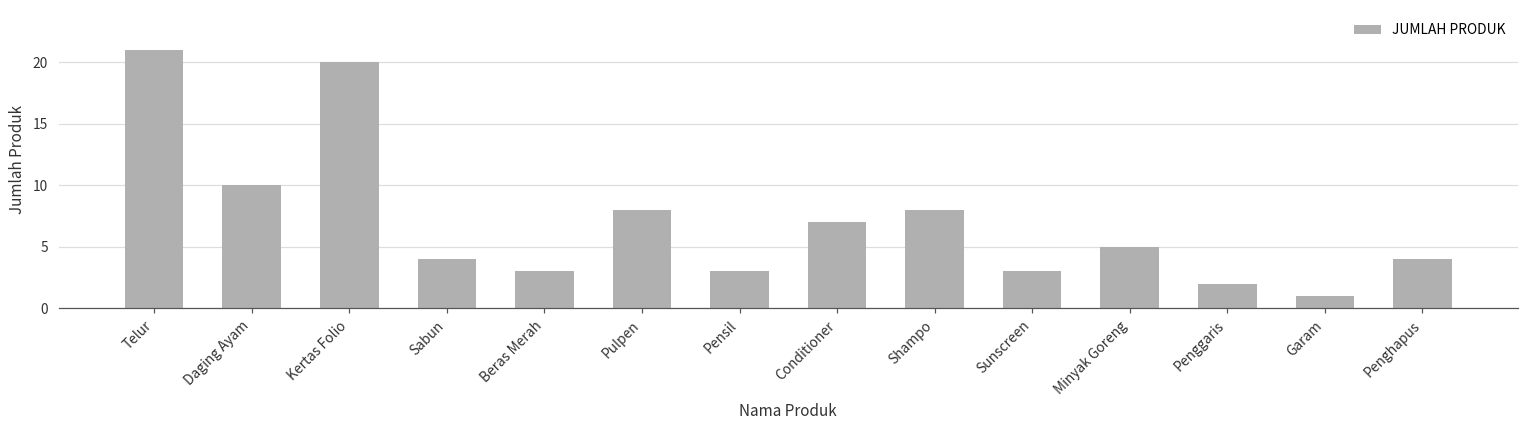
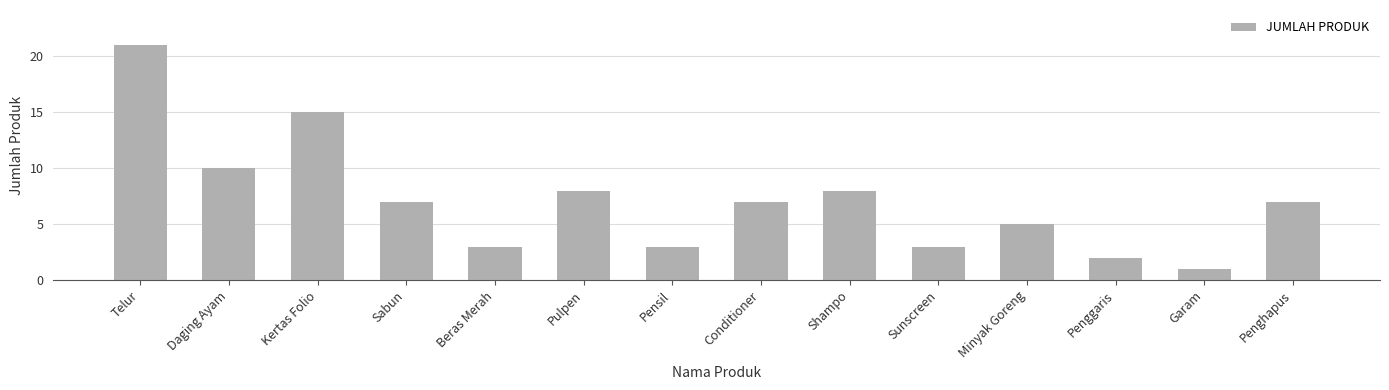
Kertas Folio: 20 -> 15
Sabun: 4 -> 7
Penghapus: 4 -> 7
